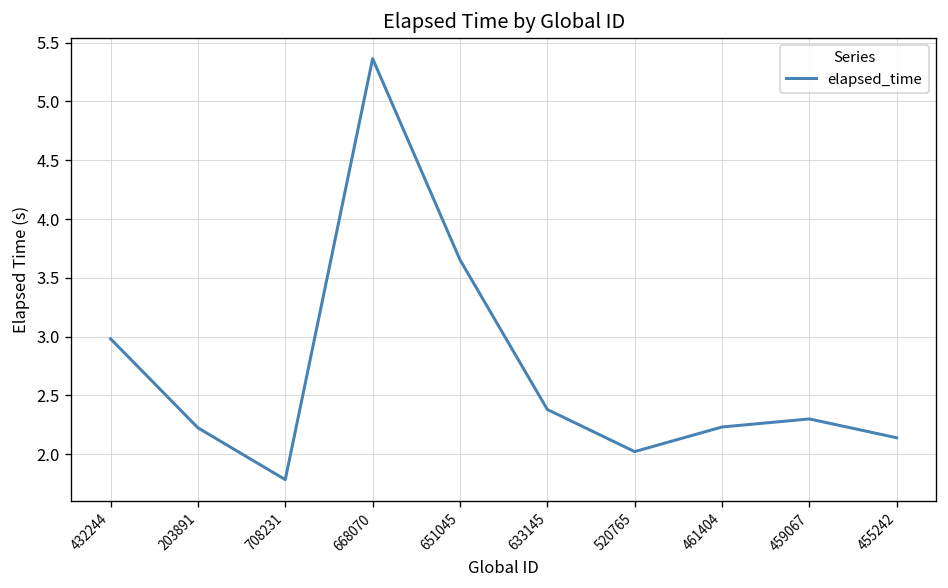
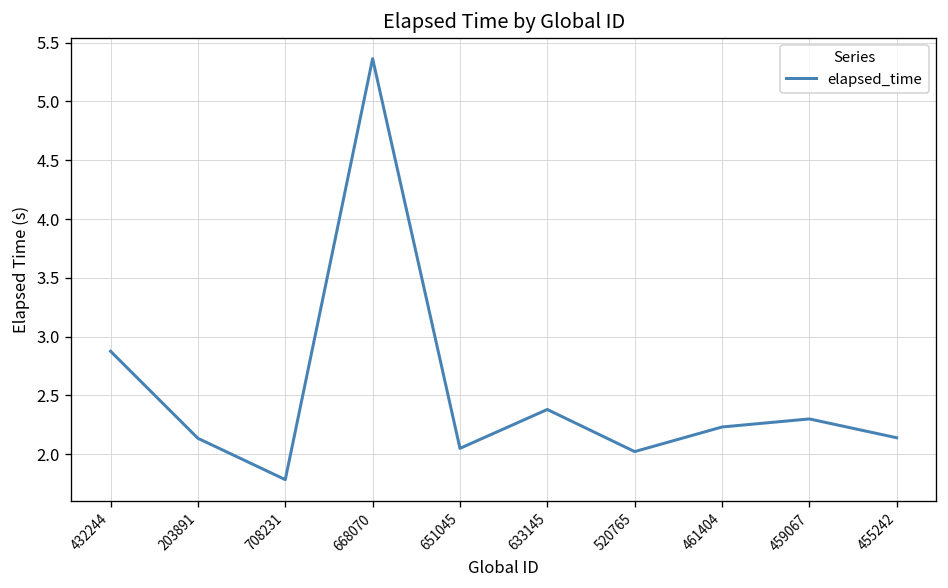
432244: 3.0 -> 2.9
203891: 2.2 -> 2.1
651045: 3.7 -> 2.0
